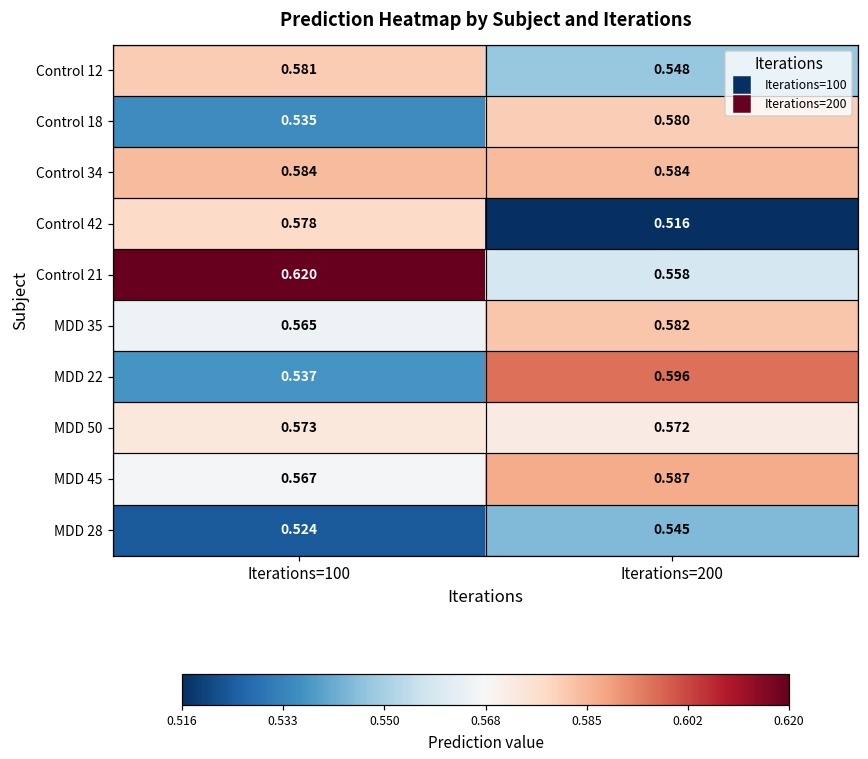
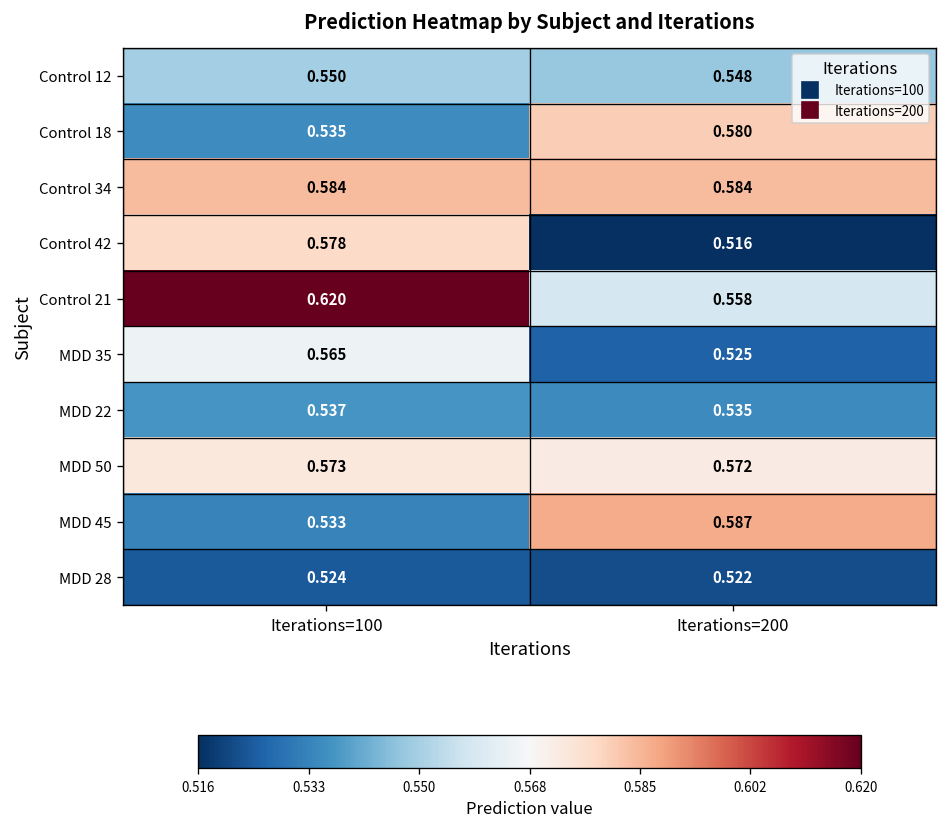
Control 12, Iterations=100: 0.581 -> 0.550
MDD 35, Iterations=200: 0.582 -> 0.525
MDD 22, Iterations=200: 0.596 -> 0.535
MDD 45, Iterations=100: 0.567 -> 0.533
MDD 28, Iterations=200: 0.545 -> 0.522
